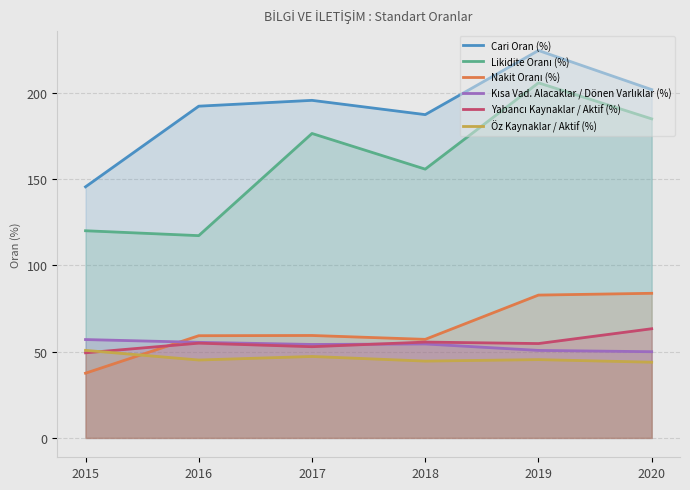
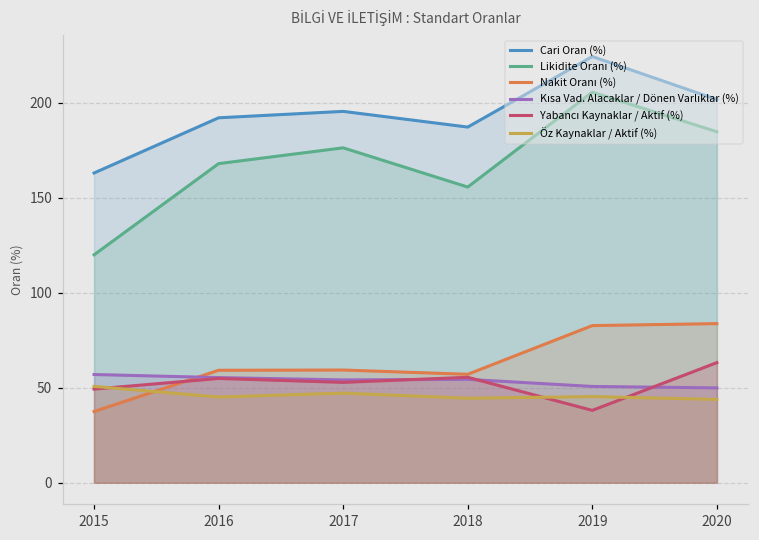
Cari Oran (%), 2015: 145 -> 163
Likidite Oranı (%), 2016: 117 -> 168
Yabancı Kaynaklar / Aktif (%), 2019: 55 -> 38
